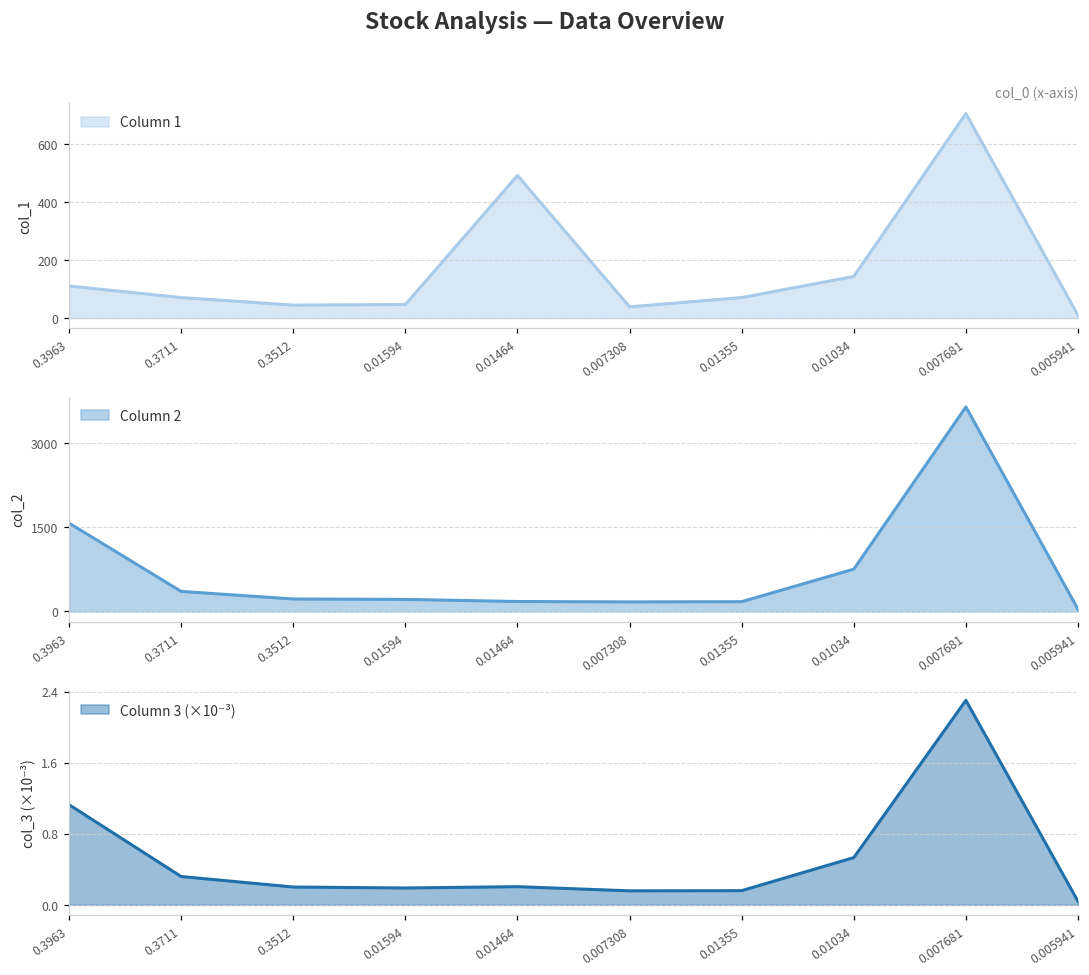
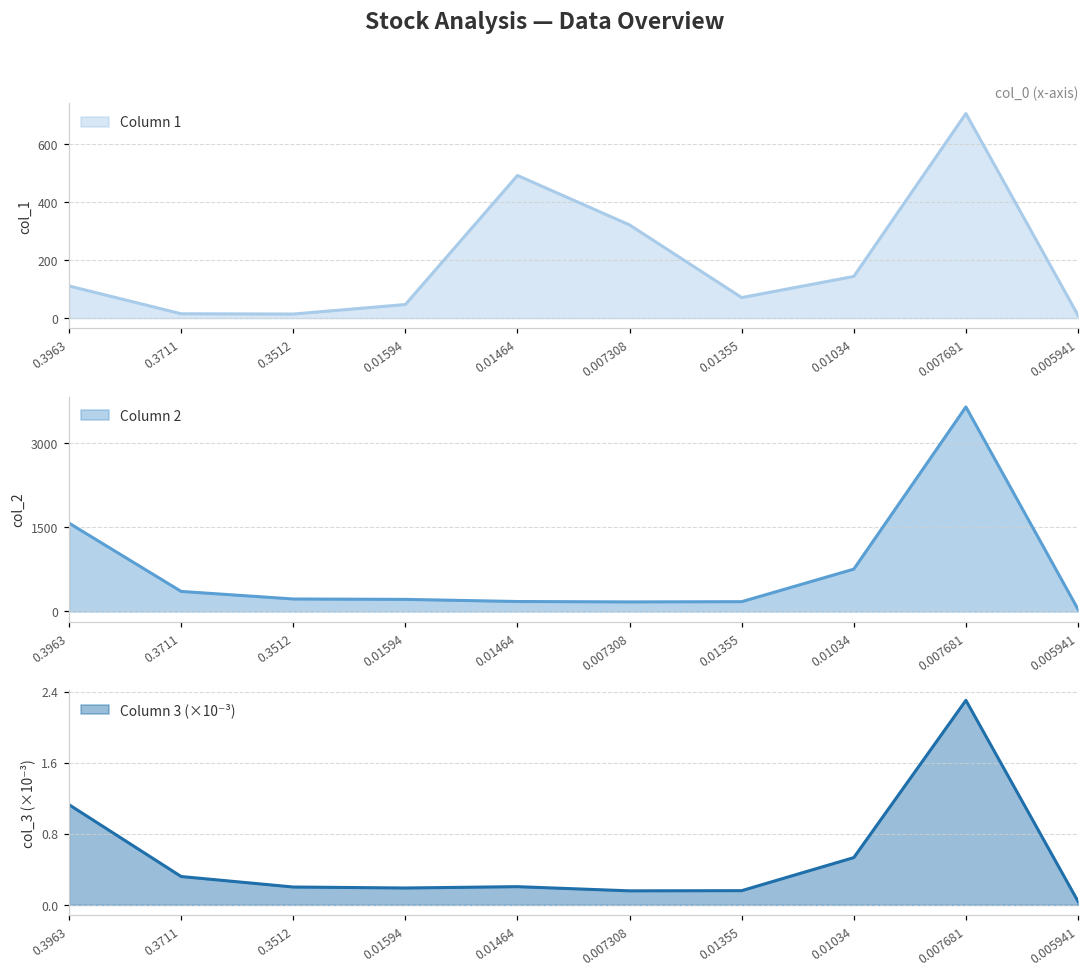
col_0 (x-axis), 0.3711: 70 -> 20
col_0 (x-axis), 0.3512: 50 -> 10
col_0 (x-axis), 0.007308: 40 -> 320
